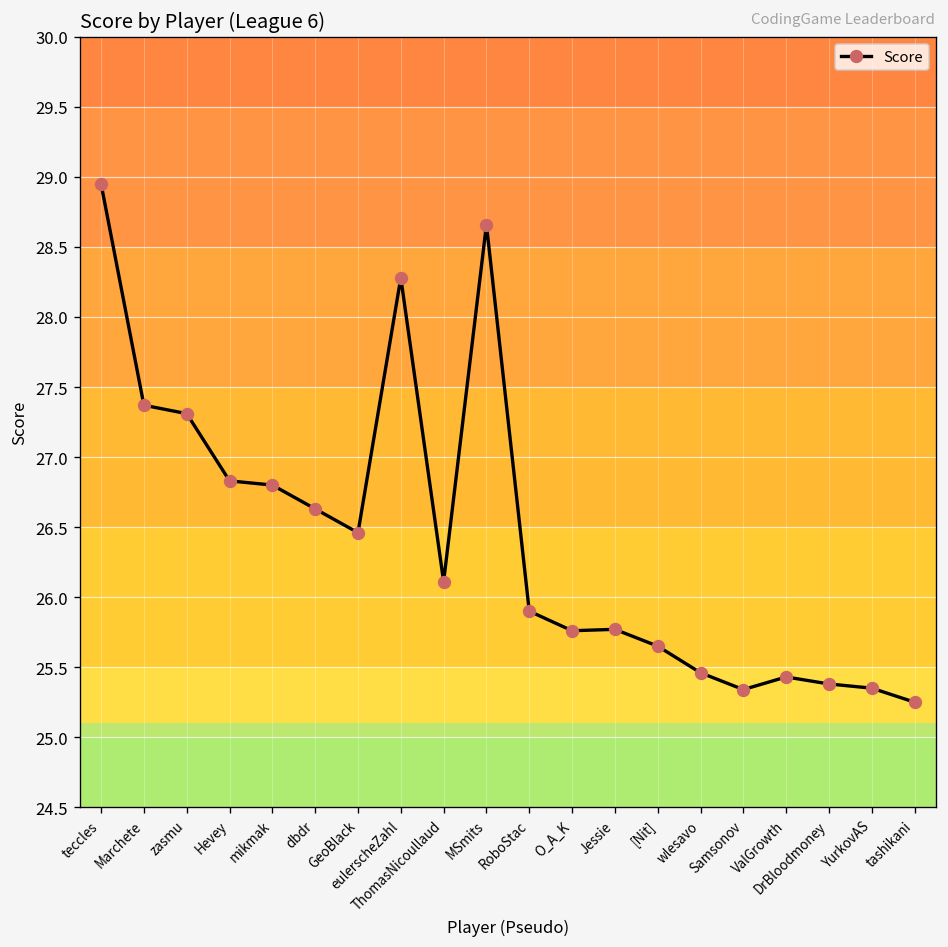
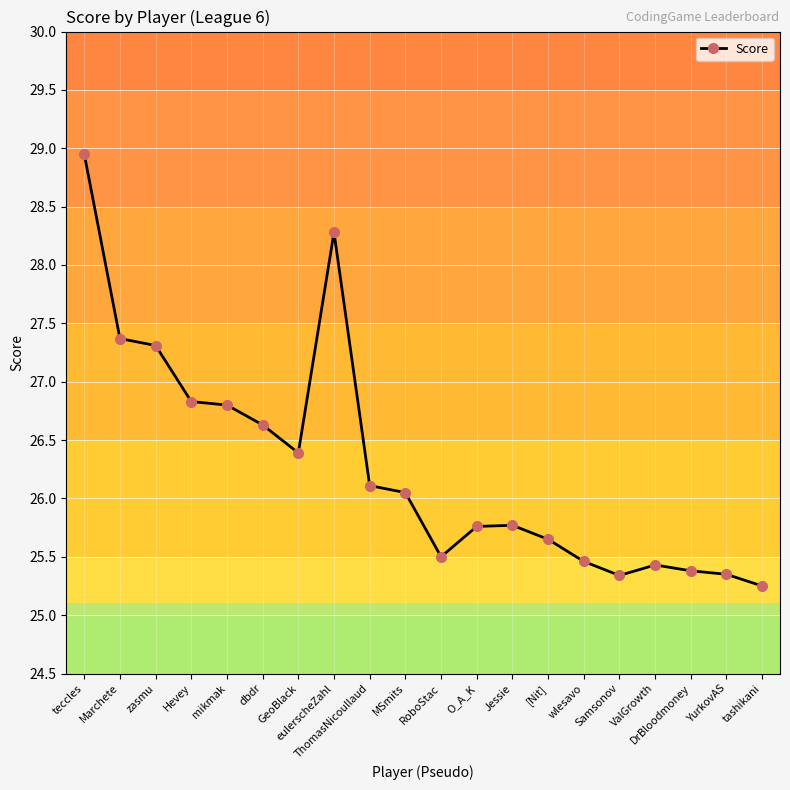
GeoBlack: 26.46 -> 26.39
MSmits: 28.66 -> 26.05
RoboStac: 25.9 -> 25.5
